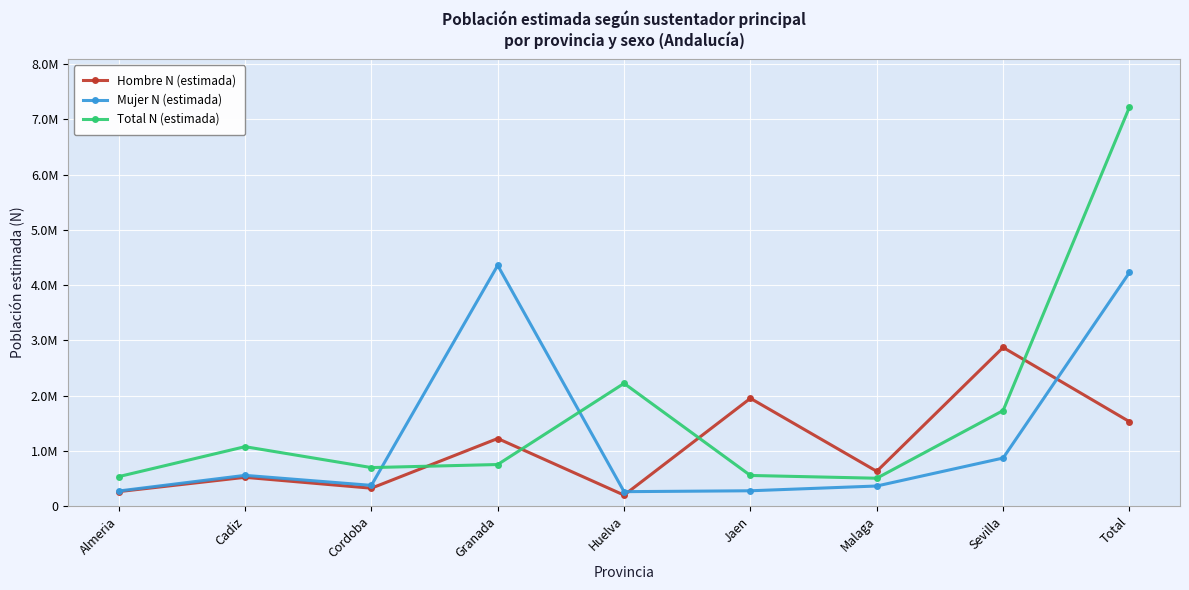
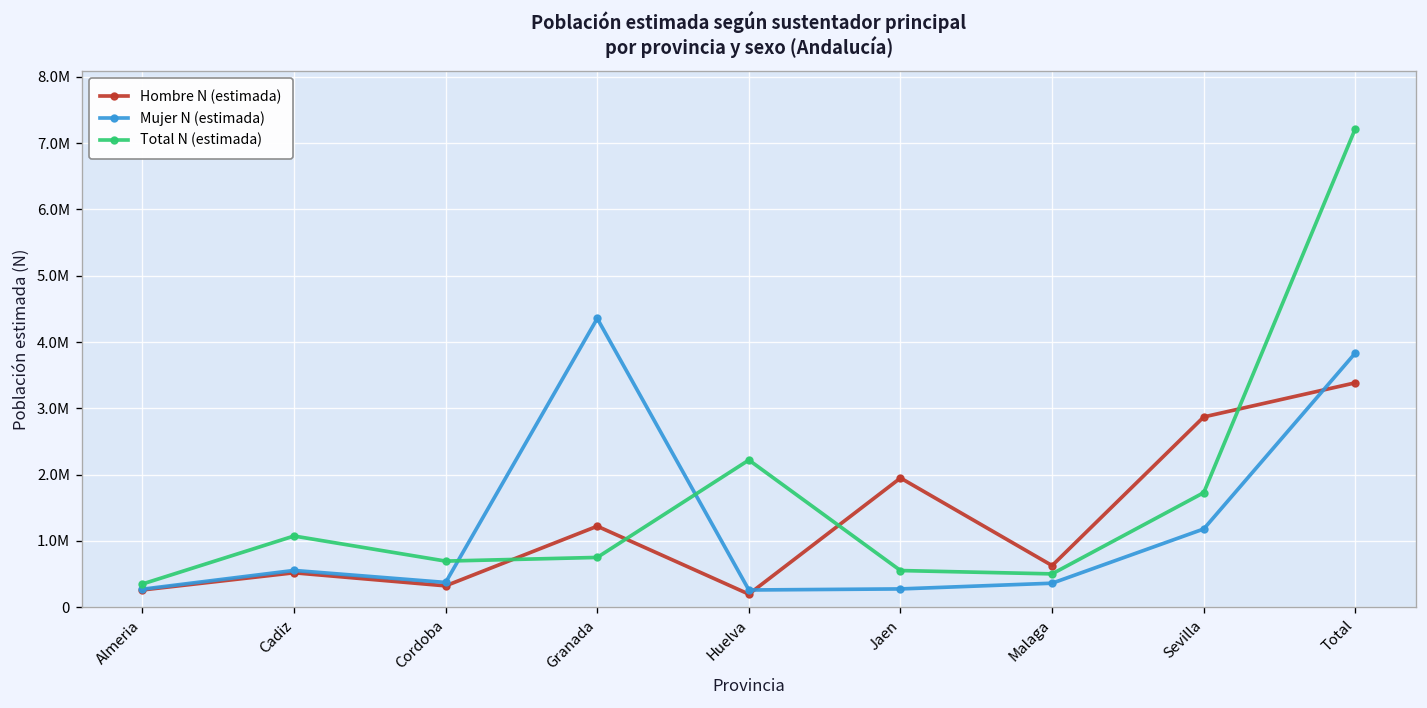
Total N (estimada), Almeria: 500000 -> 300000
Mujer N (estimada), Sevilla: 900000 -> 1200000
Hombre N (estimada), Total: 1500000 -> 3400000
Mujer N (estimada), Total: 4200000 -> 3800000
